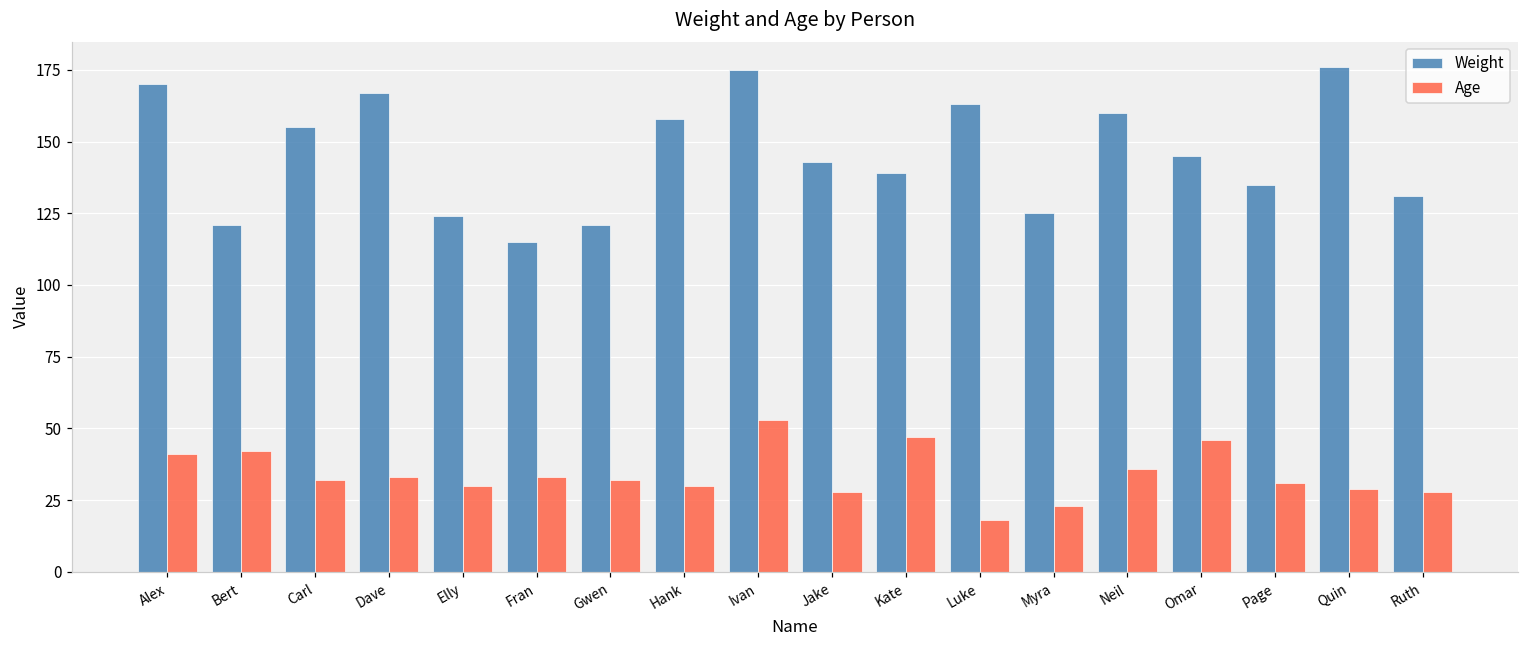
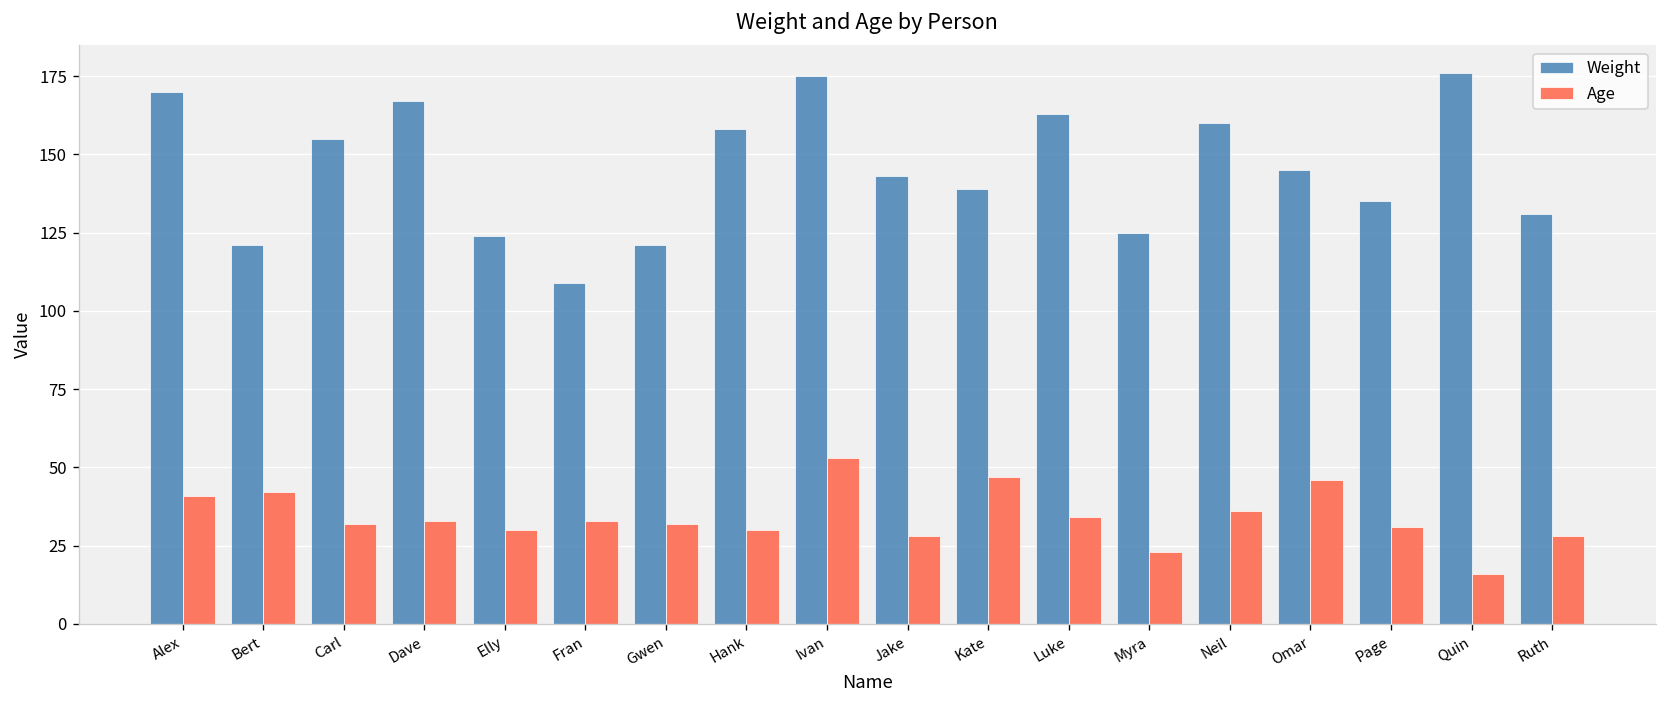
Weight, Fran: 115 -> 109
Age, Luke: 18 -> 34
Age, Quin: 29 -> 16
